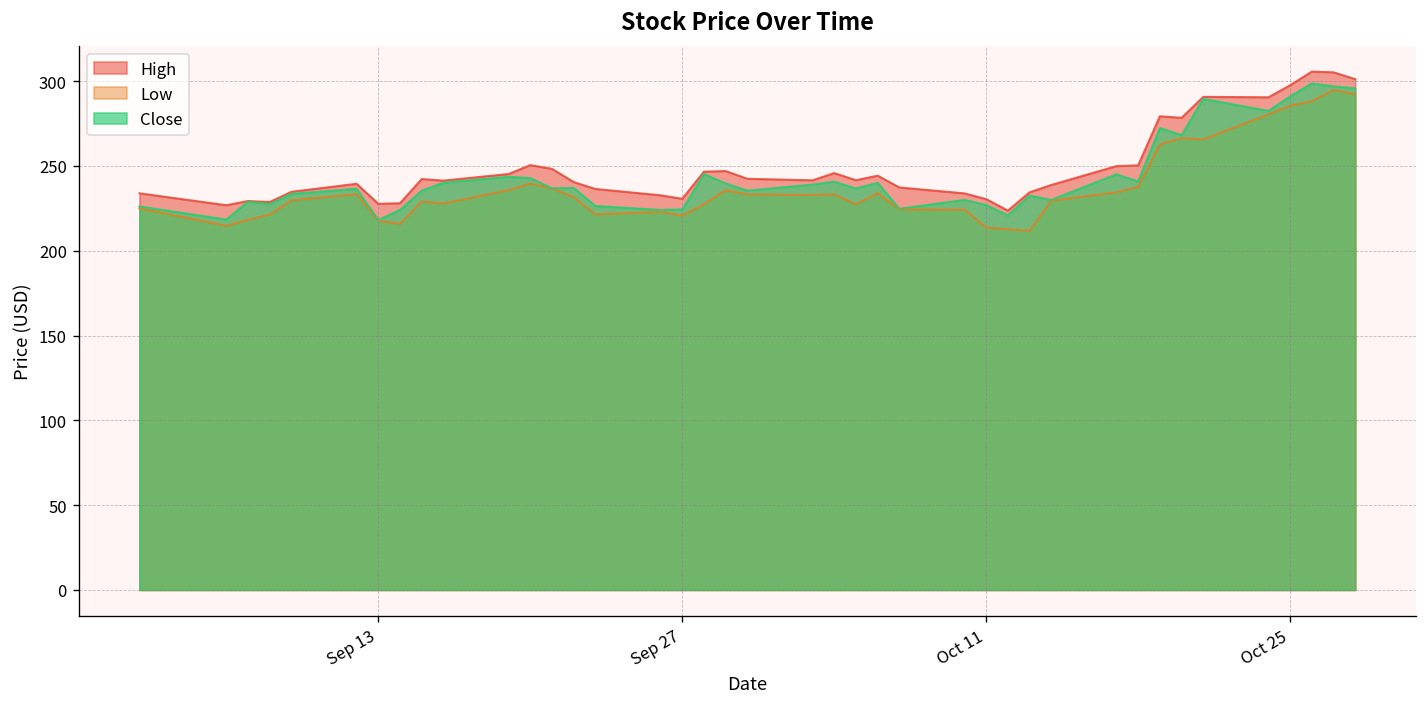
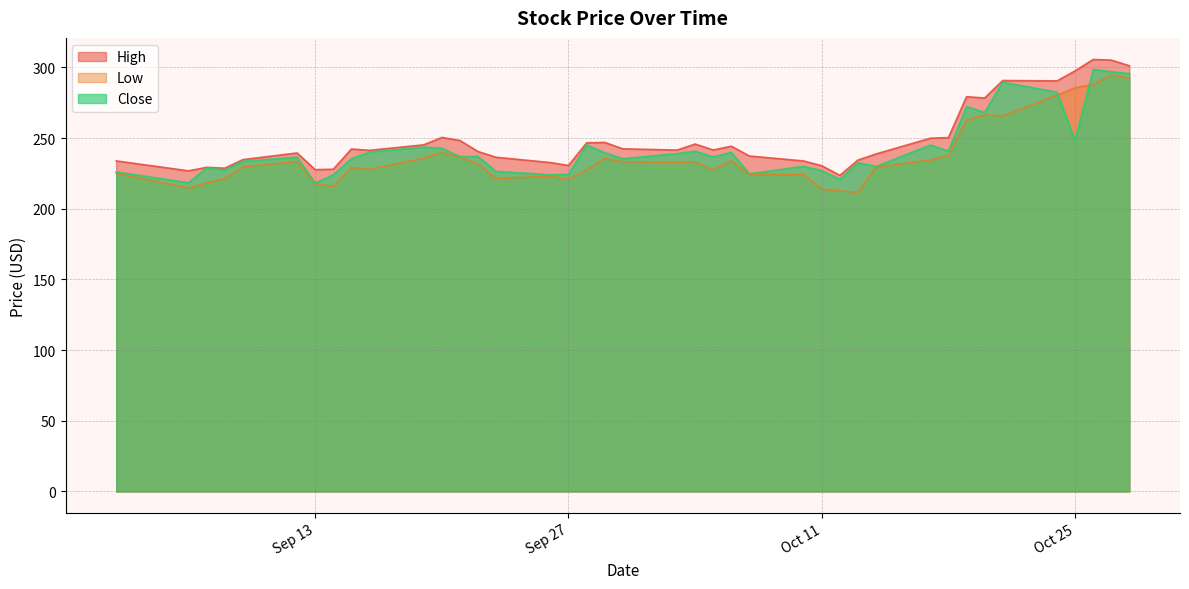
Close, Oct 25: 291 -> 248
